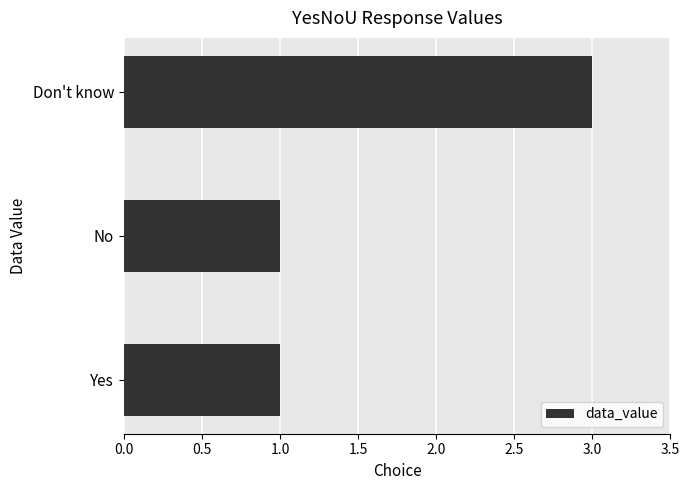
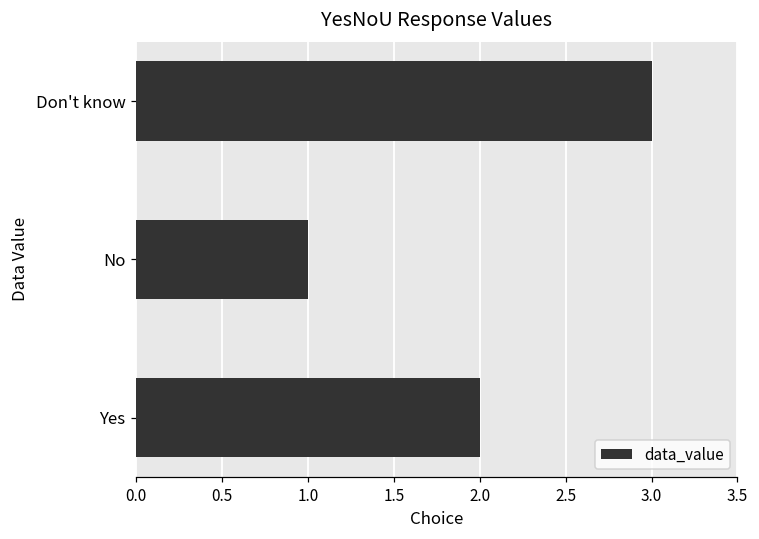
Yes: 1 -> 2
